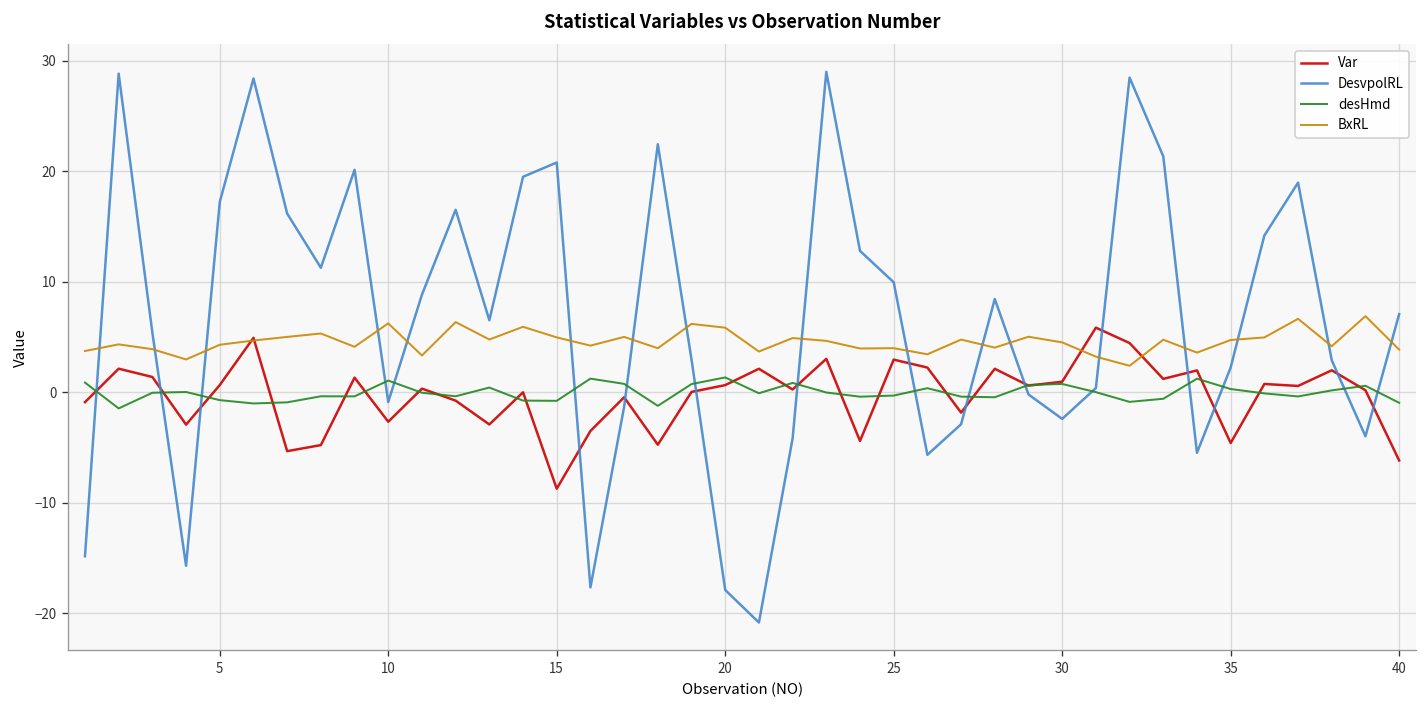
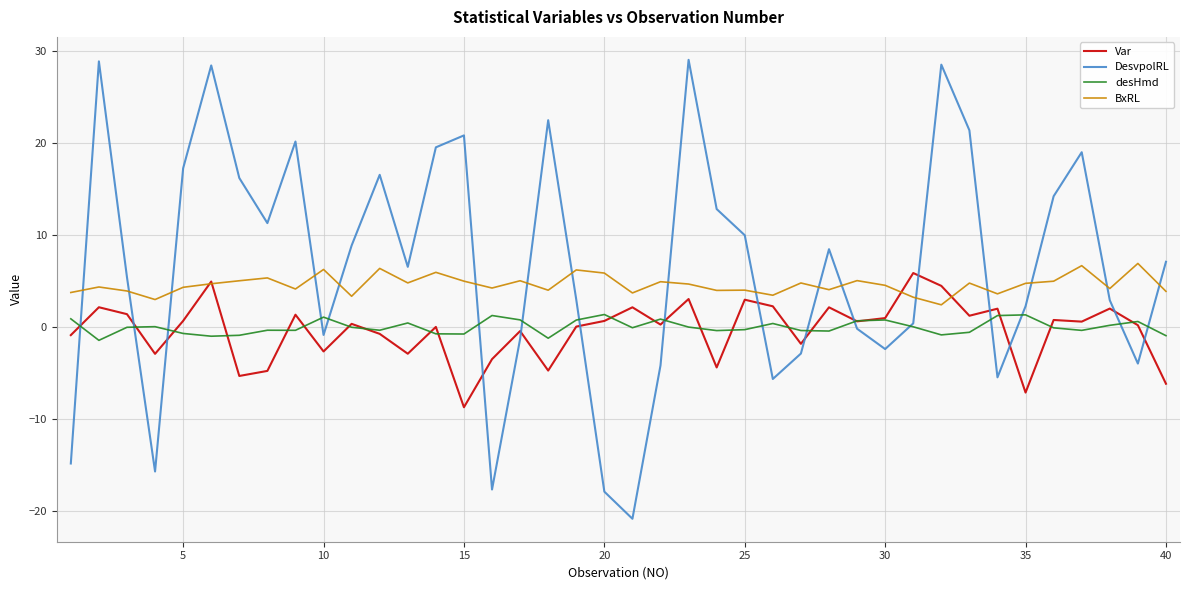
Var, 35: -5 -> -7
desHmd, 35: 0 -> 1
